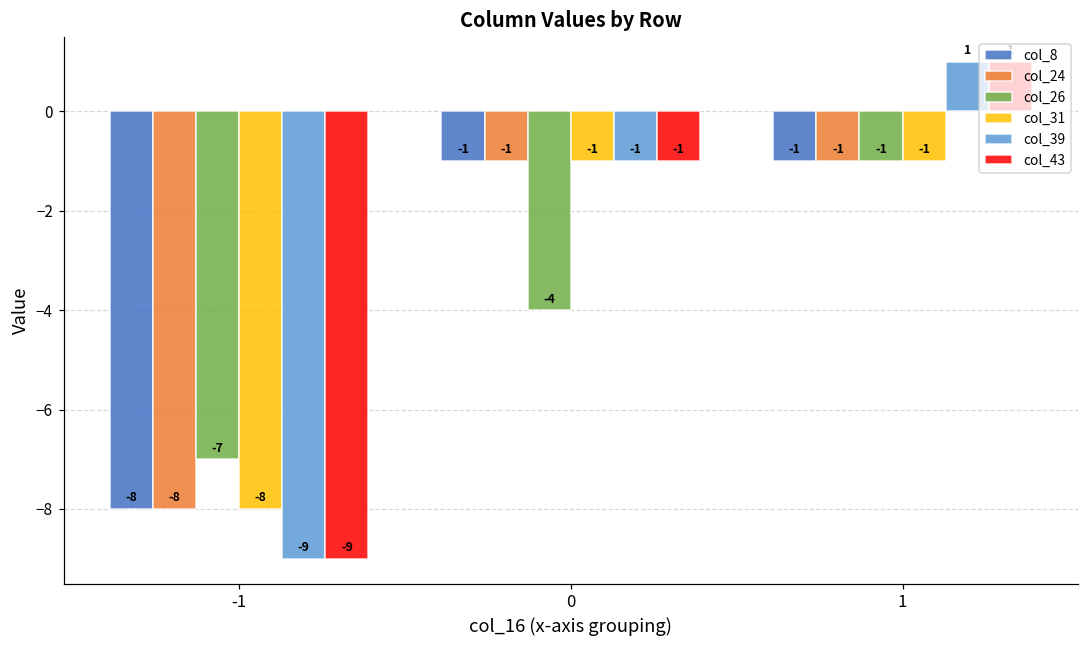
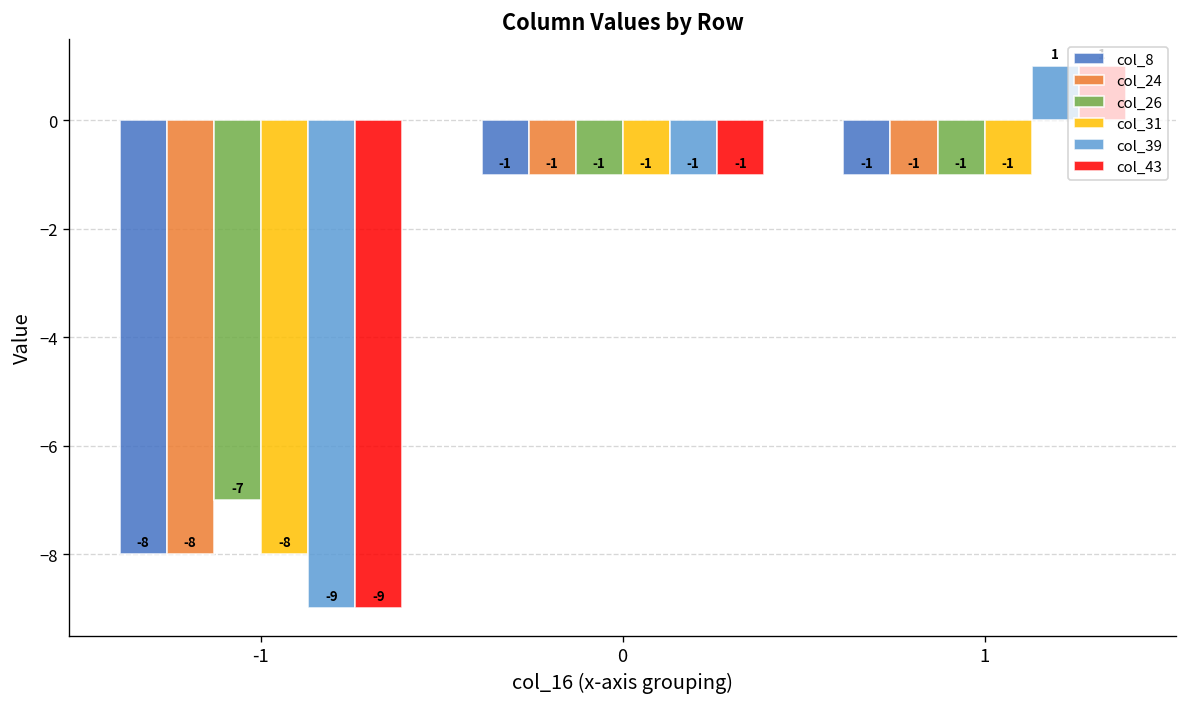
col_26, 0: -4 -> -1
